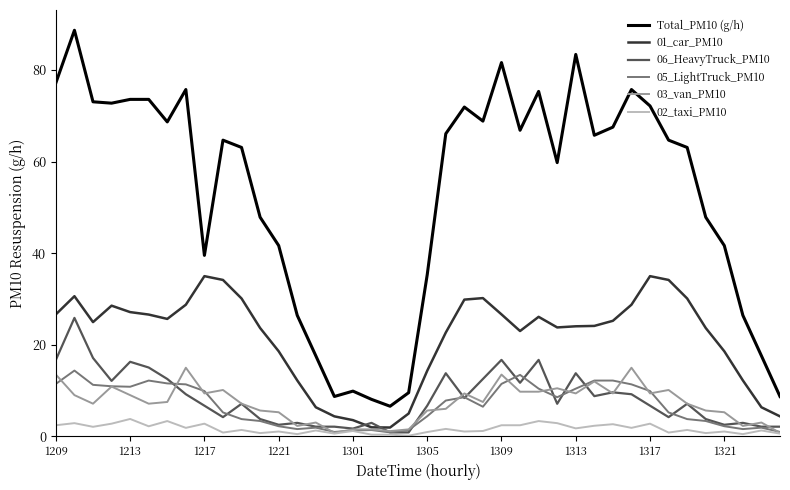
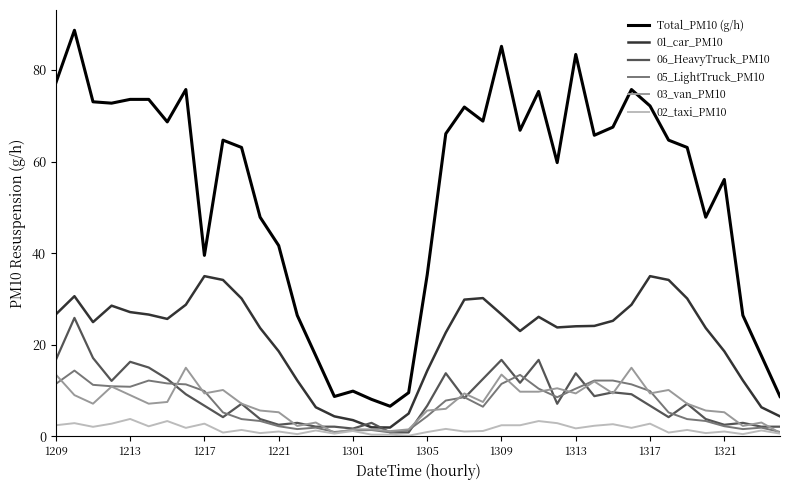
Total_PM10 (g/h), 1309: 82 -> 85
Total_PM10 (g/h), 1321: 42 -> 56
